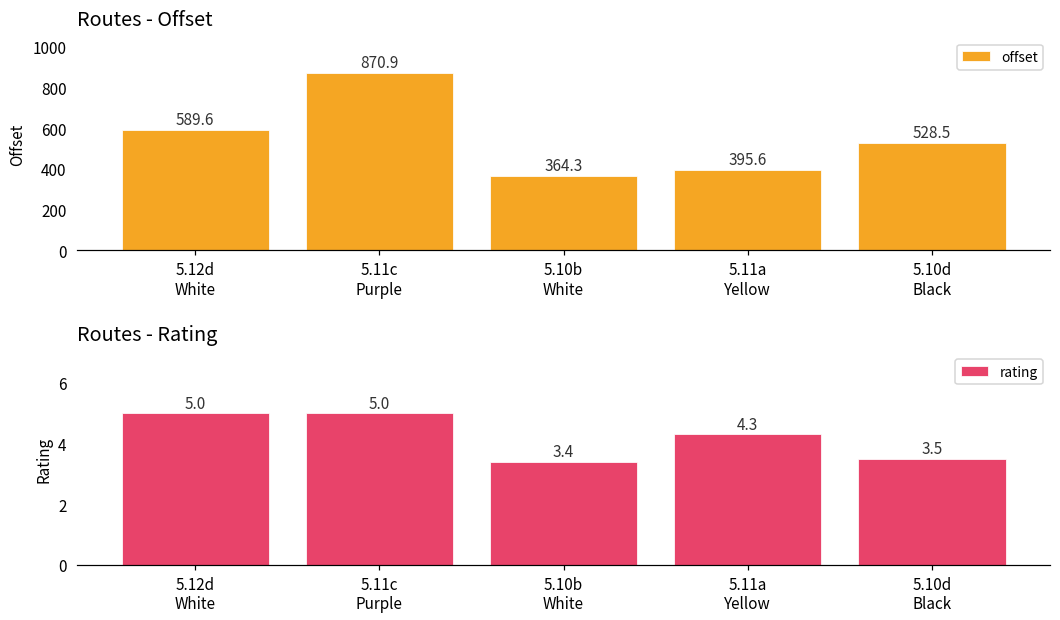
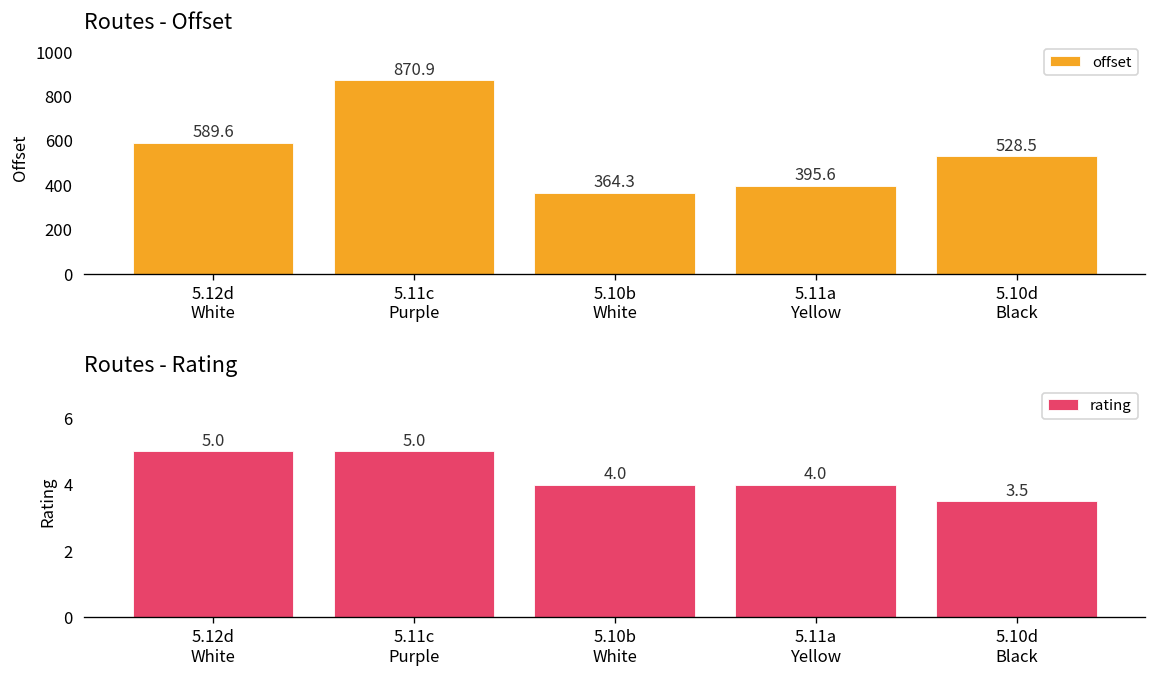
Routes - Rating, 5.10b White: 3.4 -> 4.0
Routes - Rating, 5.11a Yellow: 4.3 -> 4.0
